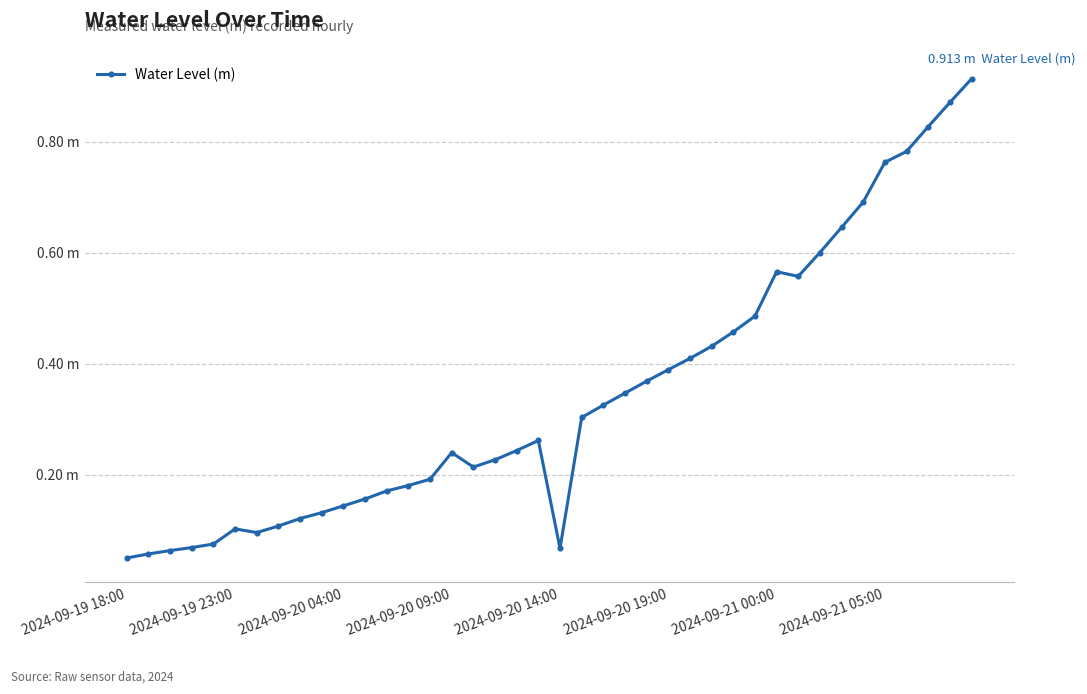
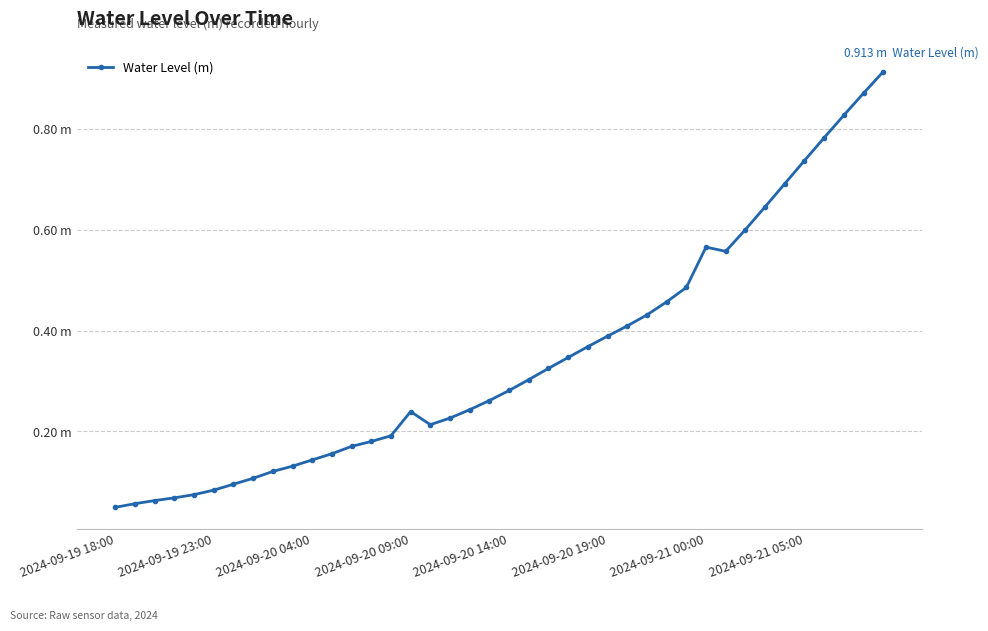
2024-09-19 23:00: 0.10 m -> 0.08 m
2024-09-20 14:00: 0.07 m -> 0.28 m
2024-09-21 05:00: 0.76 m -> 0.74 m
